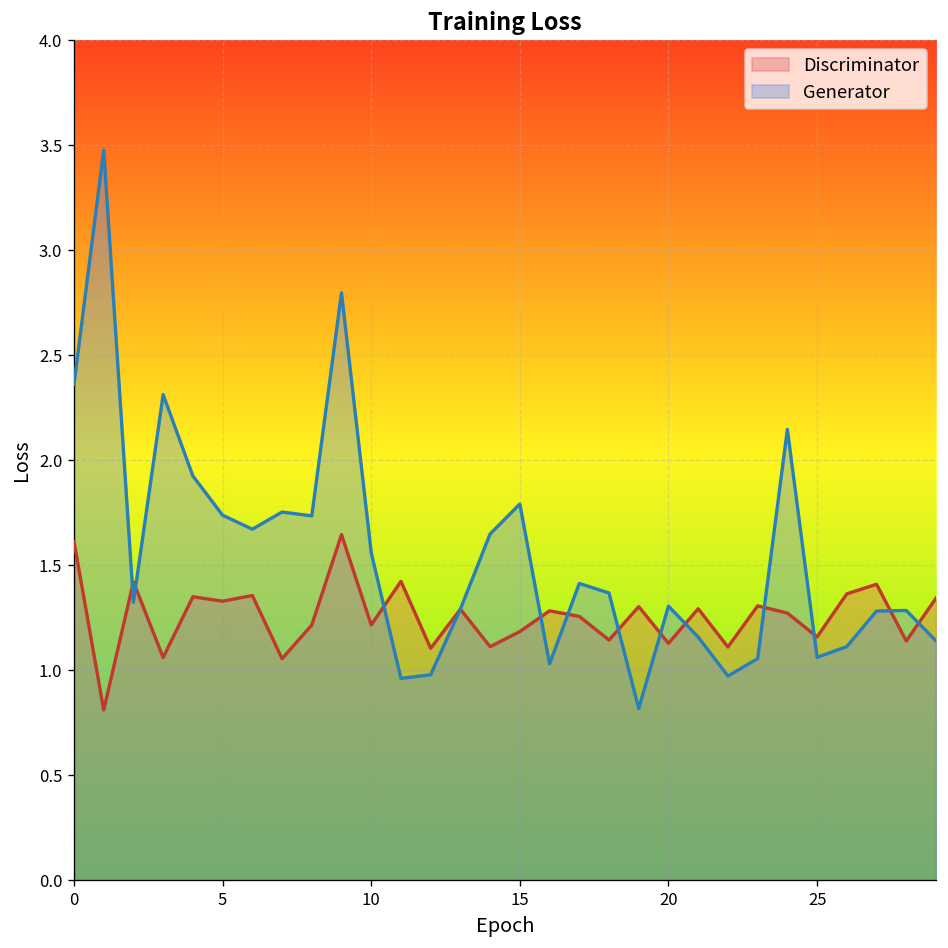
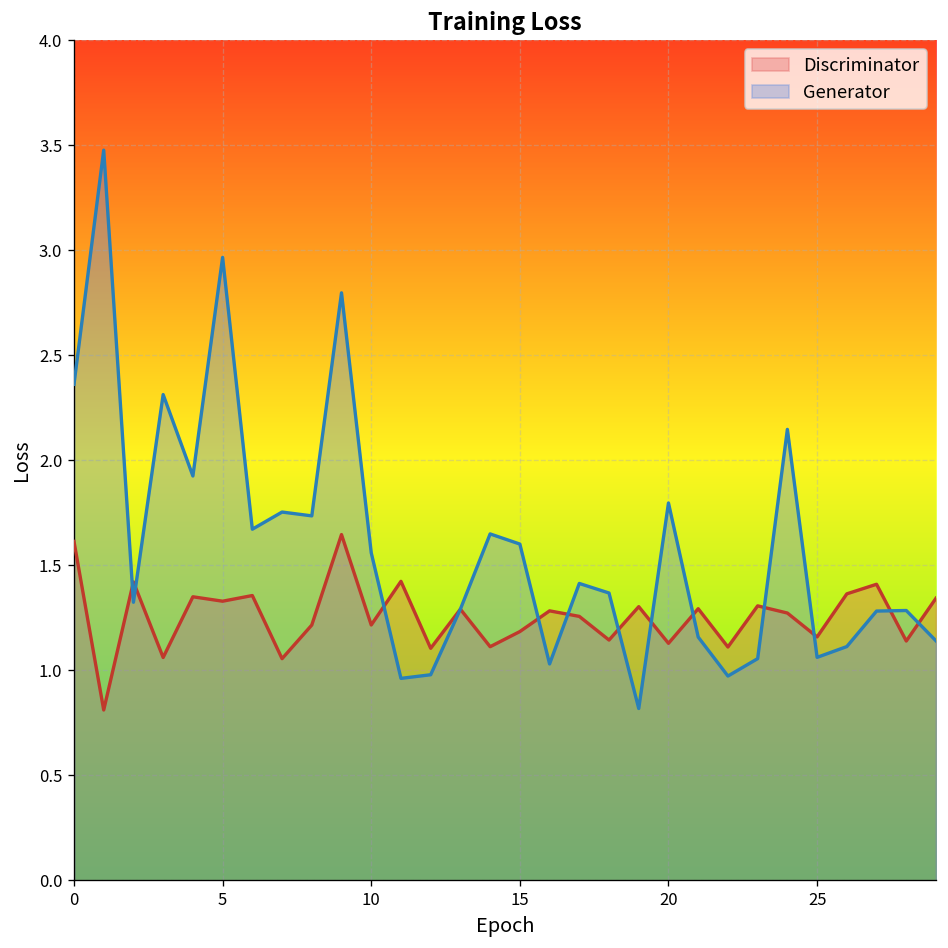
Generator, 5: 1.74 -> 2.97
Generator, 15: 1.79 -> 1.60
Generator, 20: 1.31 -> 1.80
